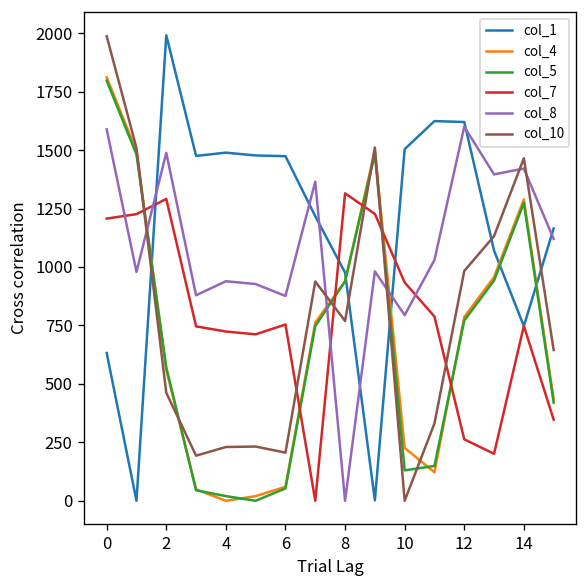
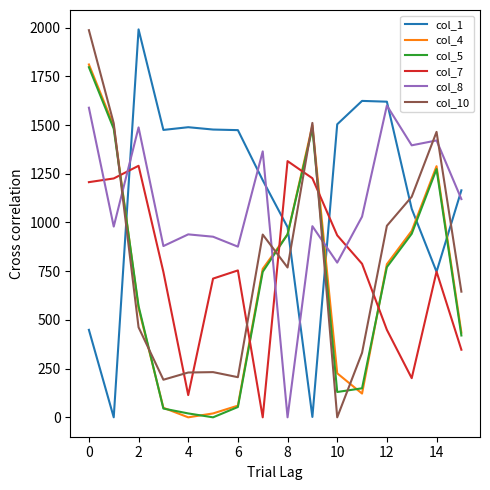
col_1, 0: 630 -> 450
col_7, 4: 720 -> 110
col_7, 12: 260 -> 450
